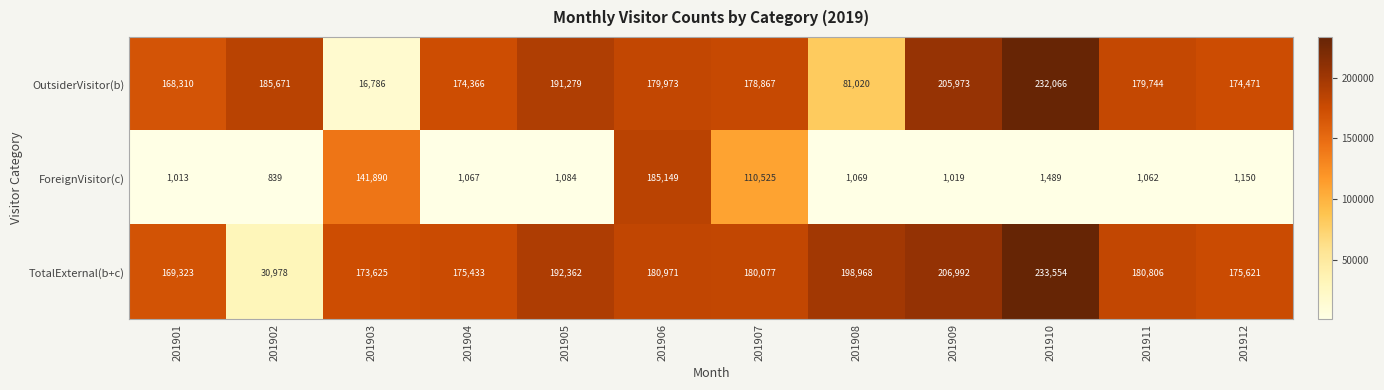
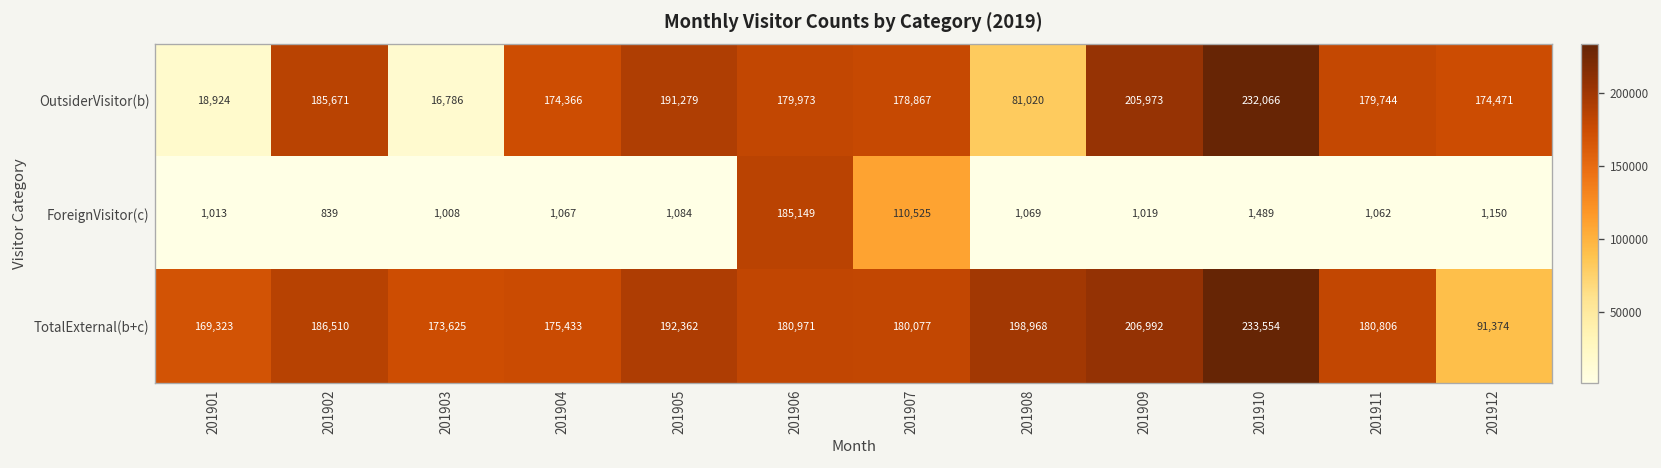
OutsiderVisitor(b), 201901: 168,310 -> 18,924
ForeignVisitor(c), 201903: 141,890 -> 1,008
TotalExternal(b+c), 201902: 30,978 -> 186,510
TotalExternal(b+c), 201912: 175,621 -> 91,374
